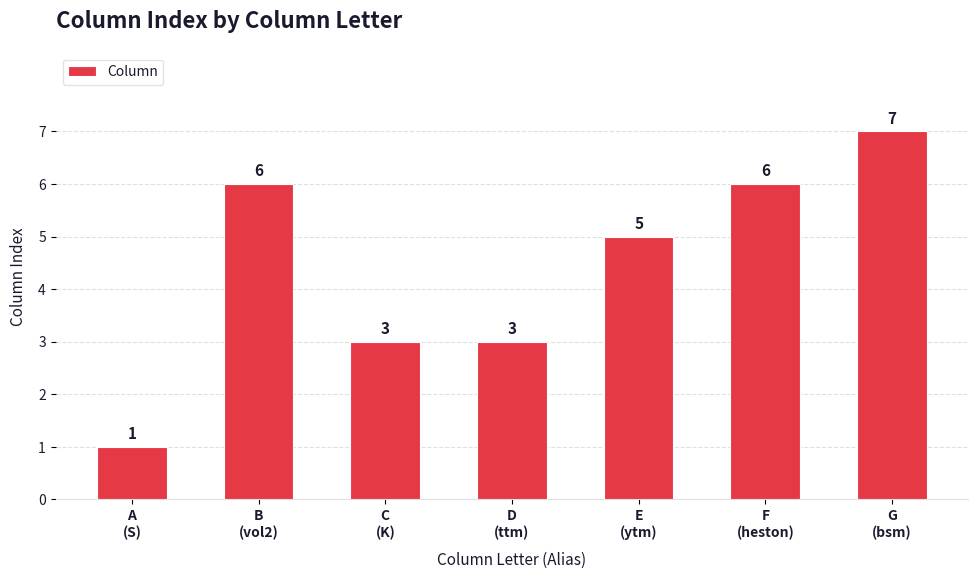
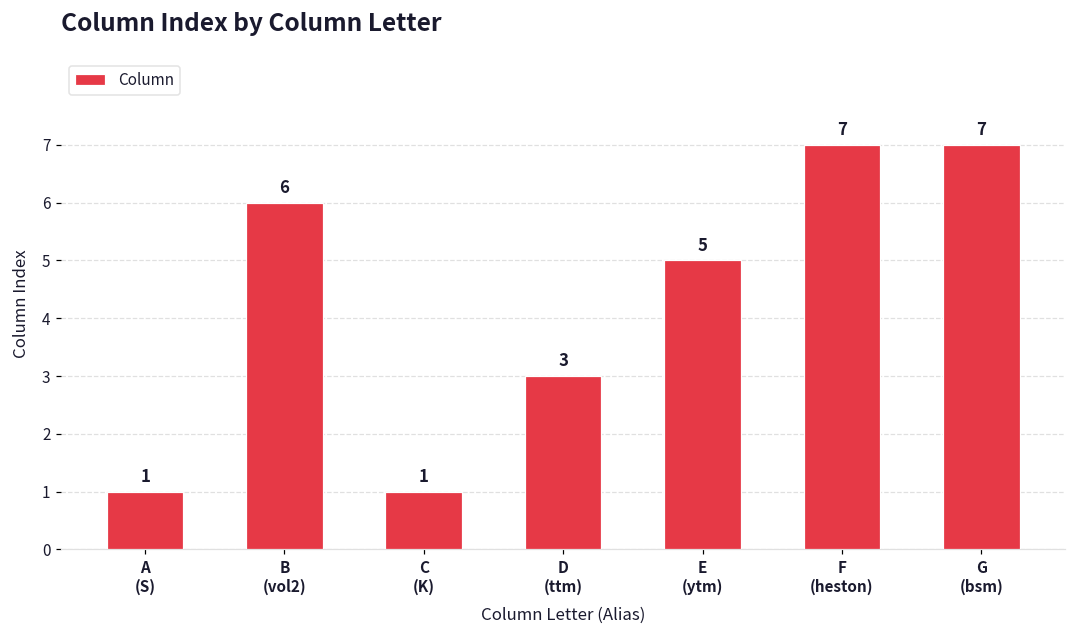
C (K): 3 -> 1
F (heston): 6 -> 7
